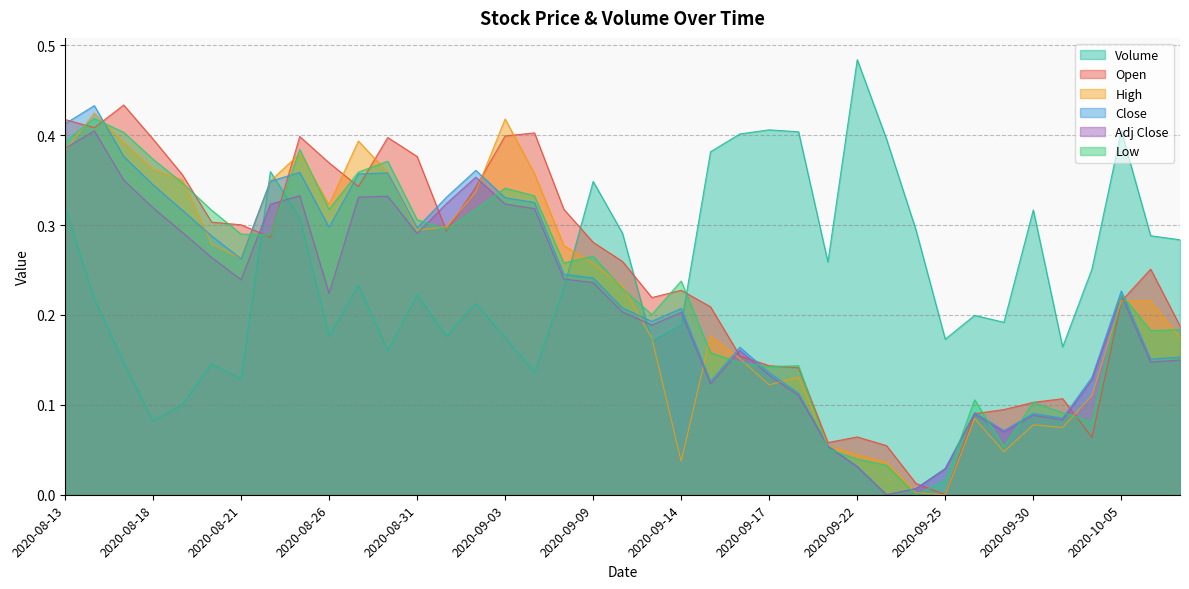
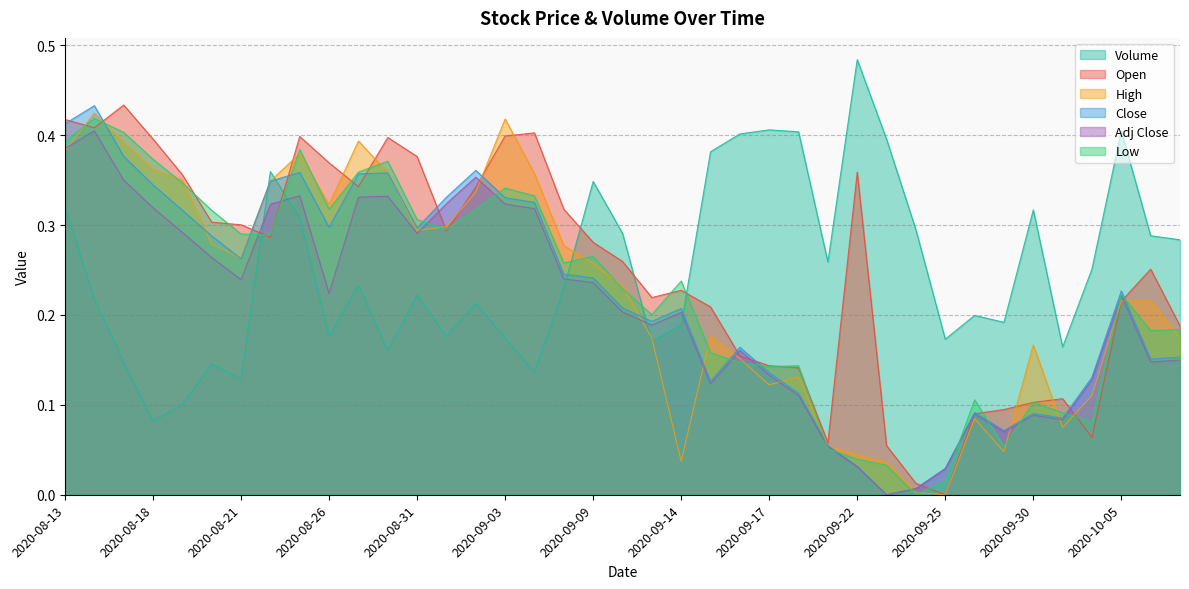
Open, 2020-09-22: 0.06 -> 0.36
High, 2020-09-30: 0.08 -> 0.17
